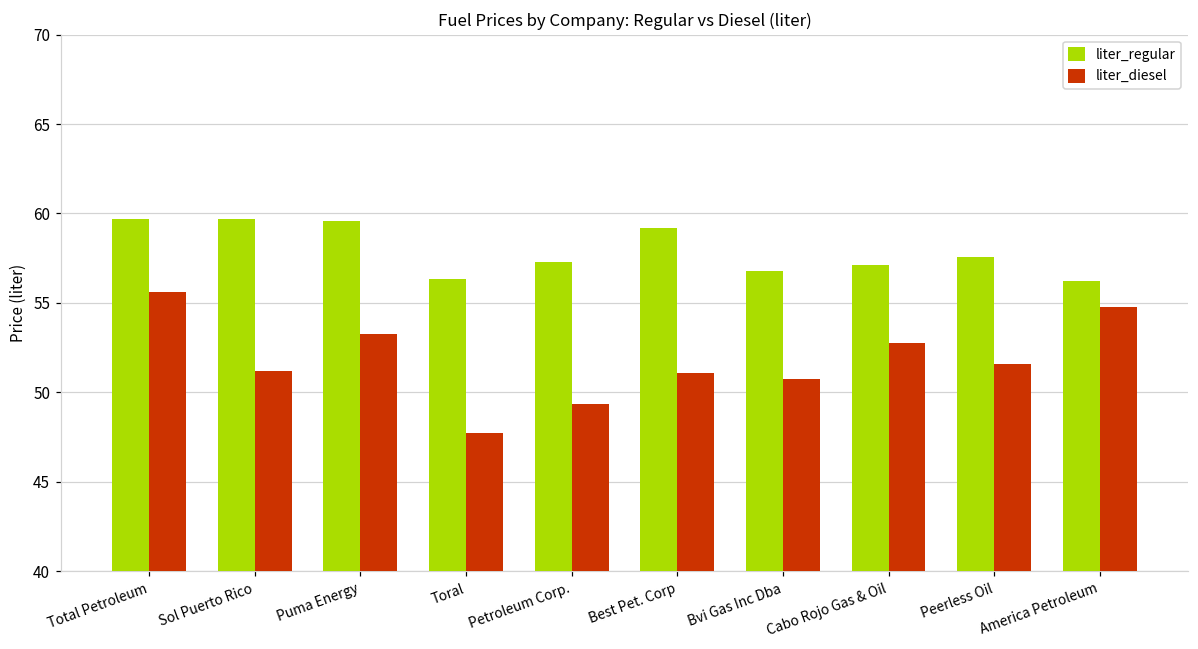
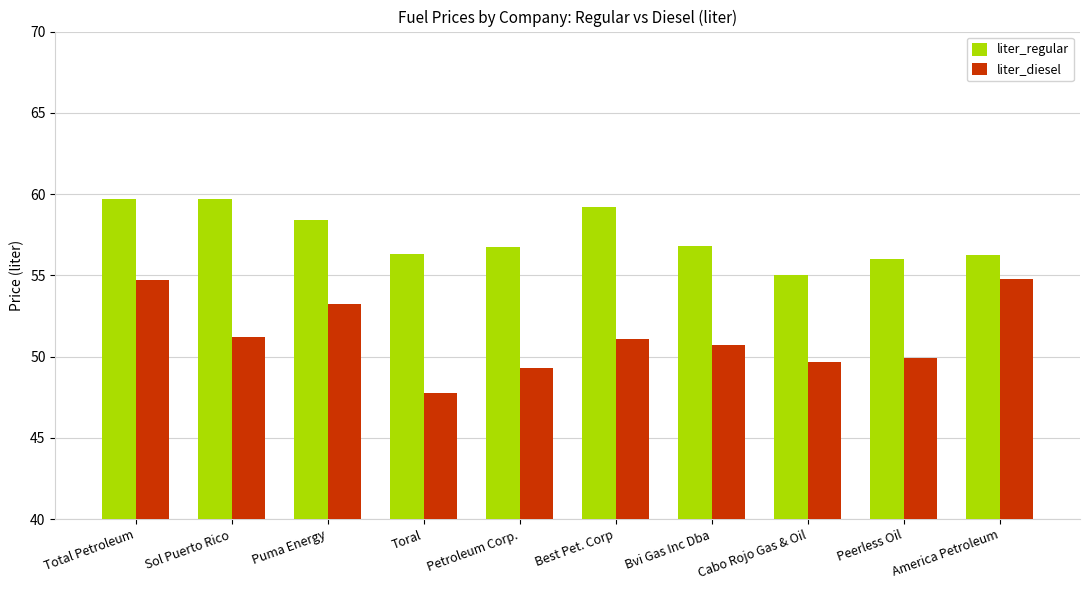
liter_diesel, Total Petroleum: 55.6 -> 54.7
liter_regular, Puma Energy: 59.6 -> 58.4
liter_regular, Petroleum Corp.: 57.3 -> 56.7
liter_regular, Cabo Rojo Gas & Oil: 57.1 -> 55.0
liter_diesel, Cabo Rojo Gas & Oil: 52.8 -> 49.7
liter_regular, Peerless Oil: 57.6 -> 56.0
liter_diesel, Peerless Oil: 51.6 -> 49.9
